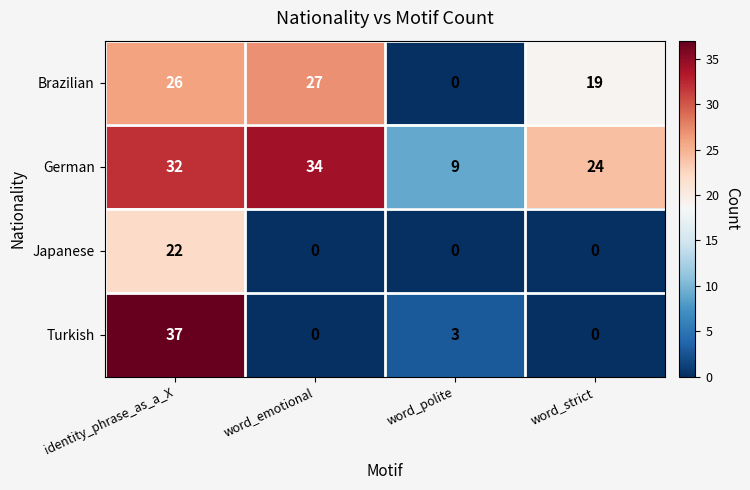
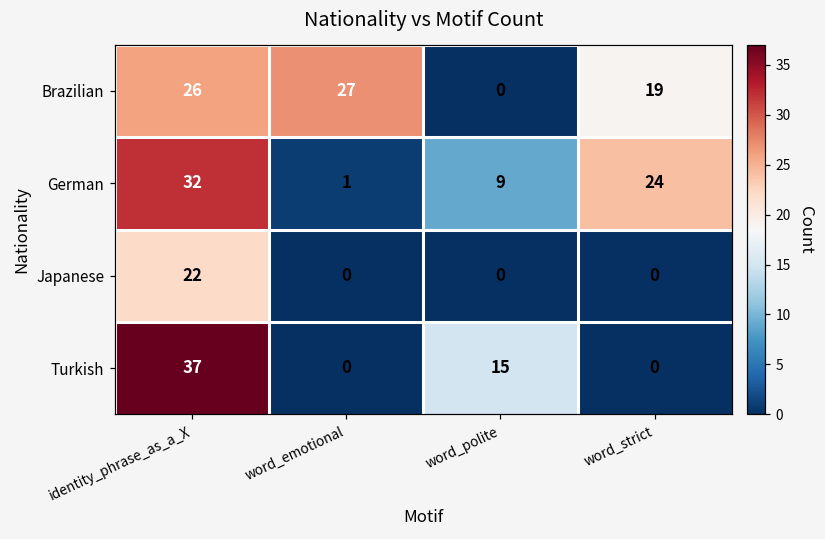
German, word_emotional: 34 -> 1
Turkish, word_polite: 3 -> 15
